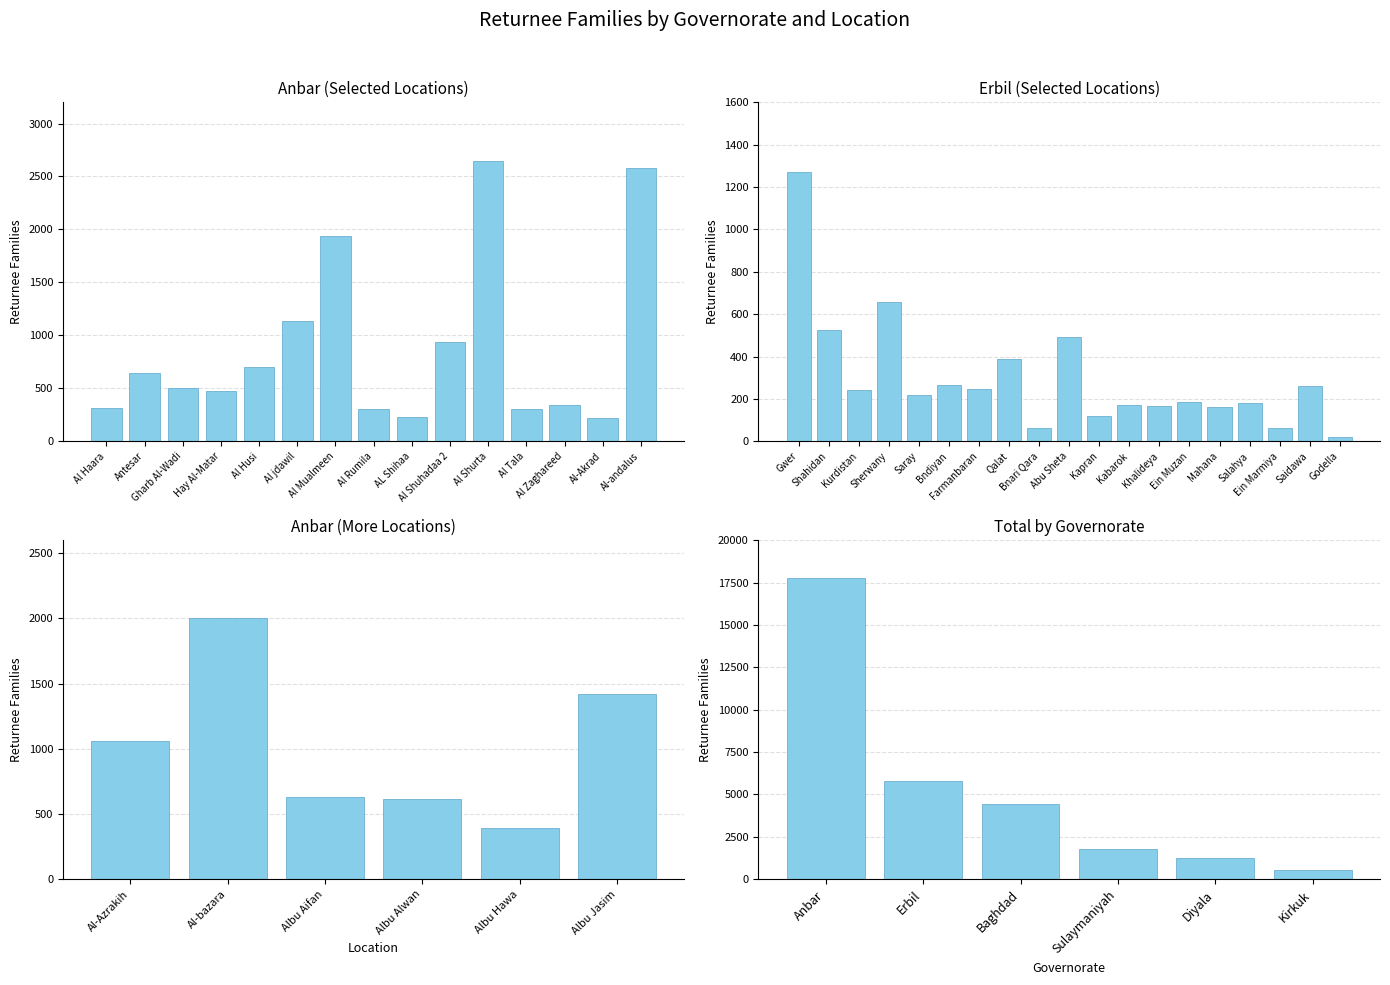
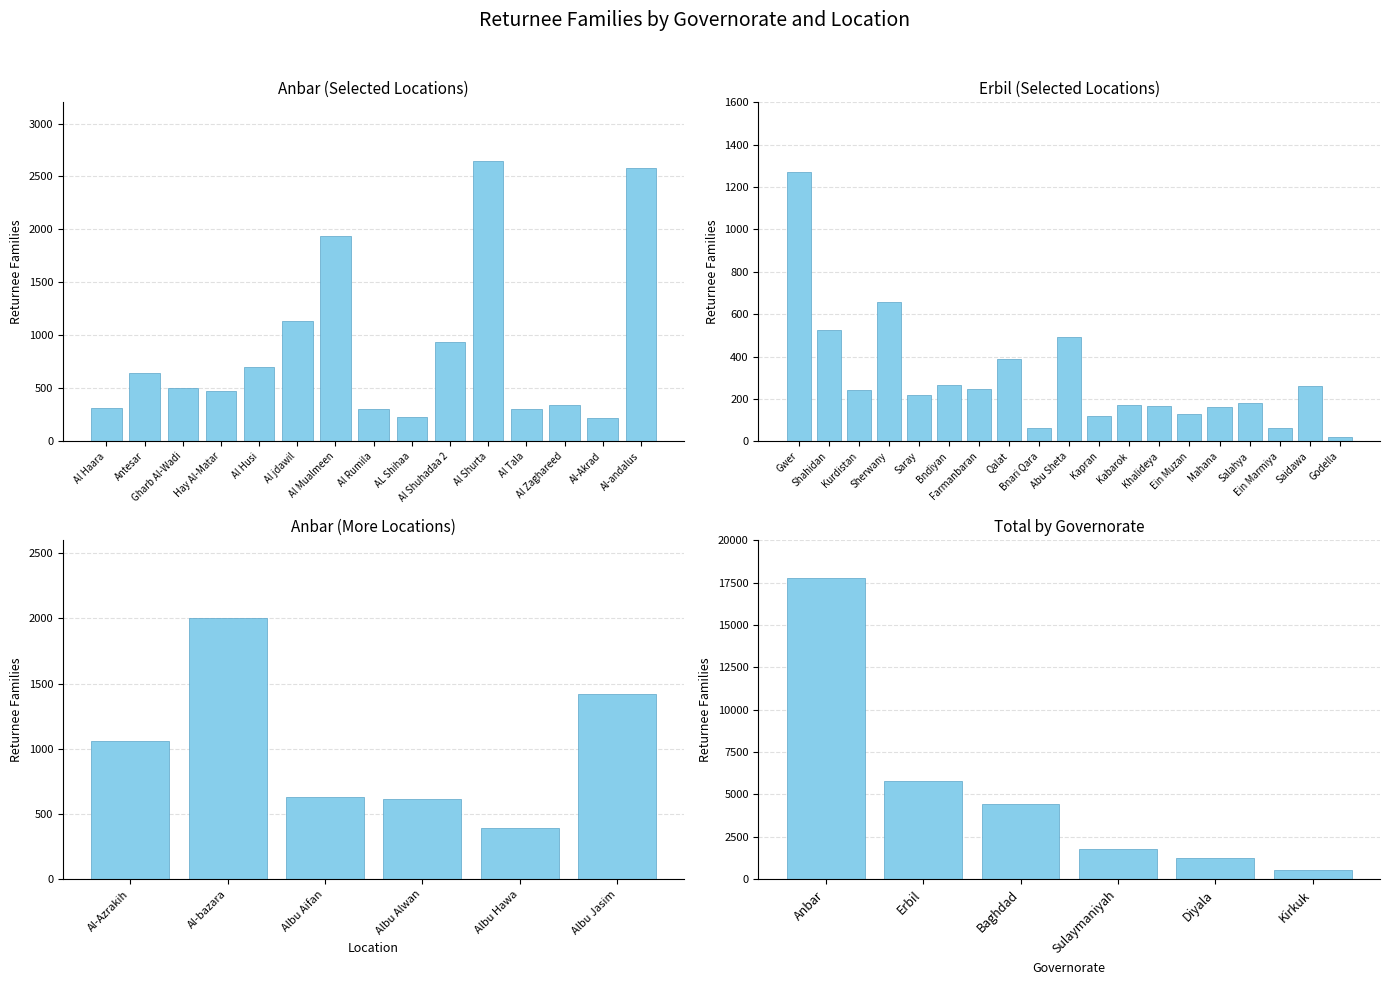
Erbil (Selected Locations), Ein Muzan: 190 -> 130
